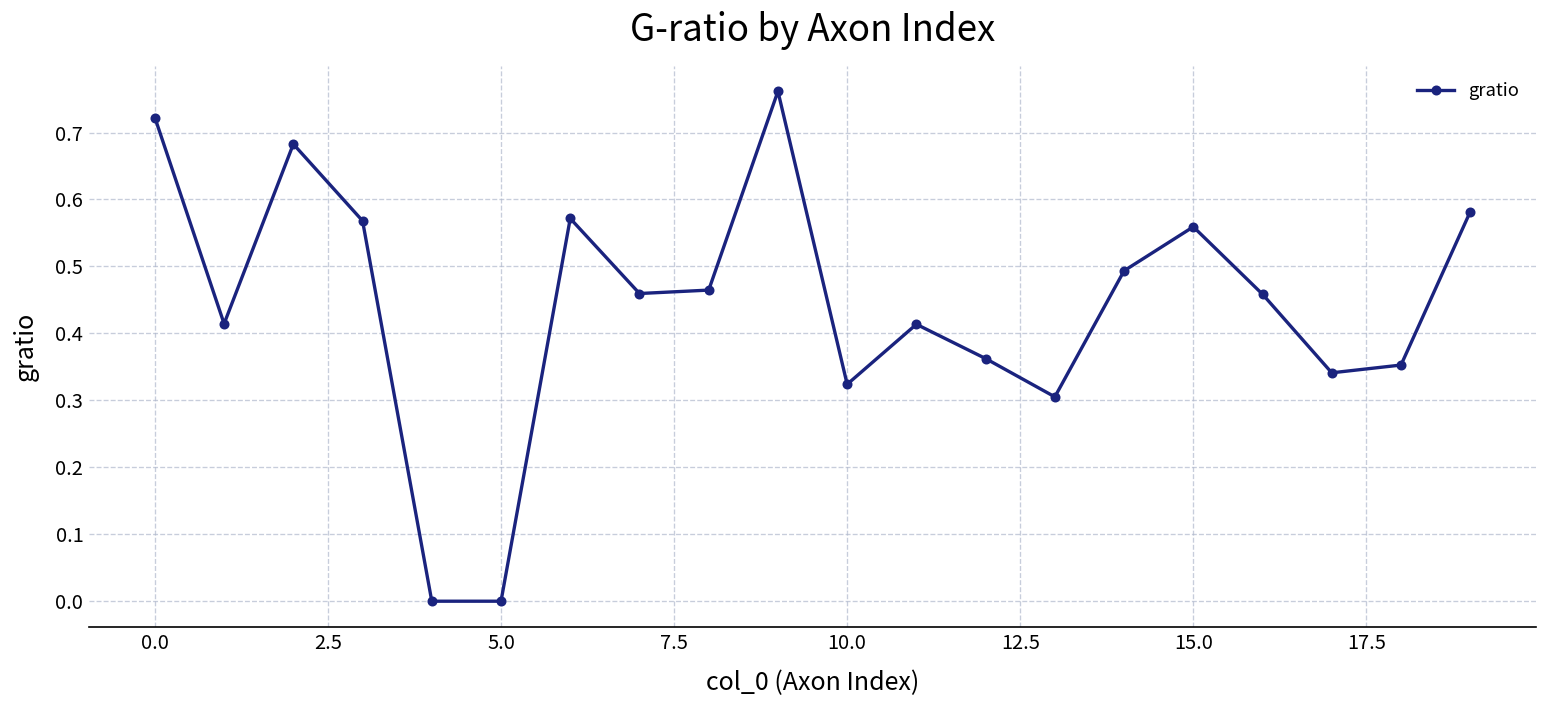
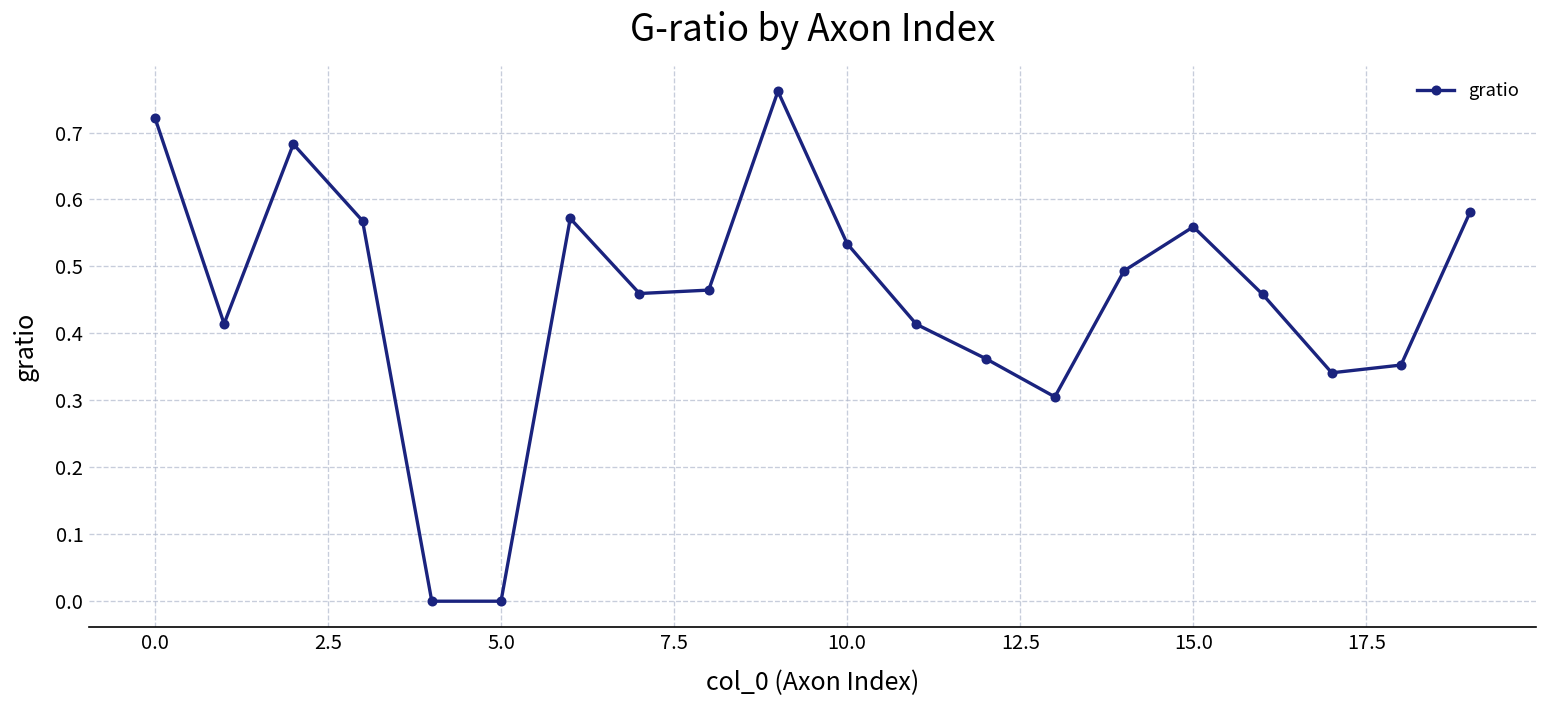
10.0: 0.32 -> 0.53
